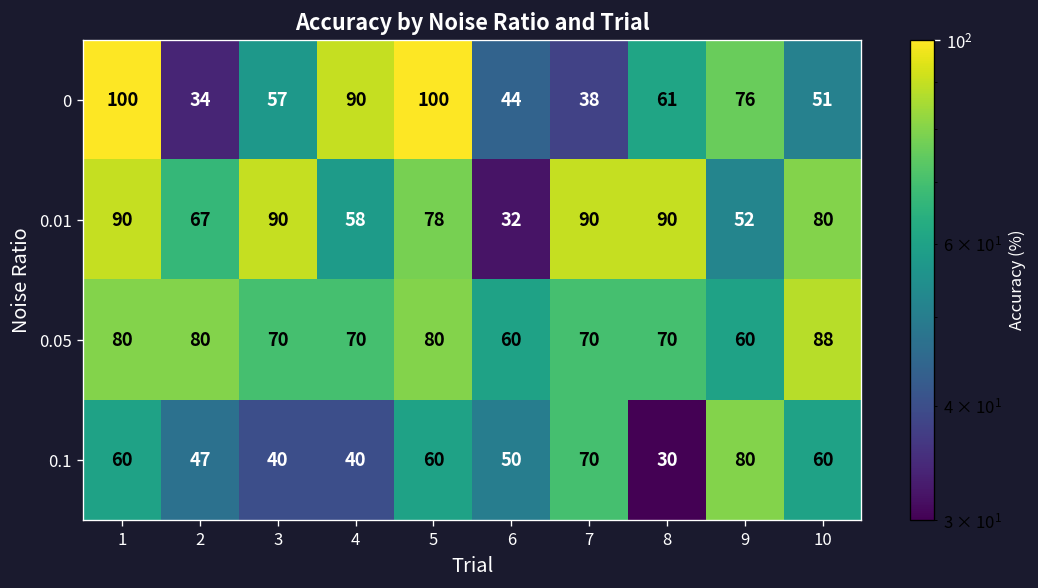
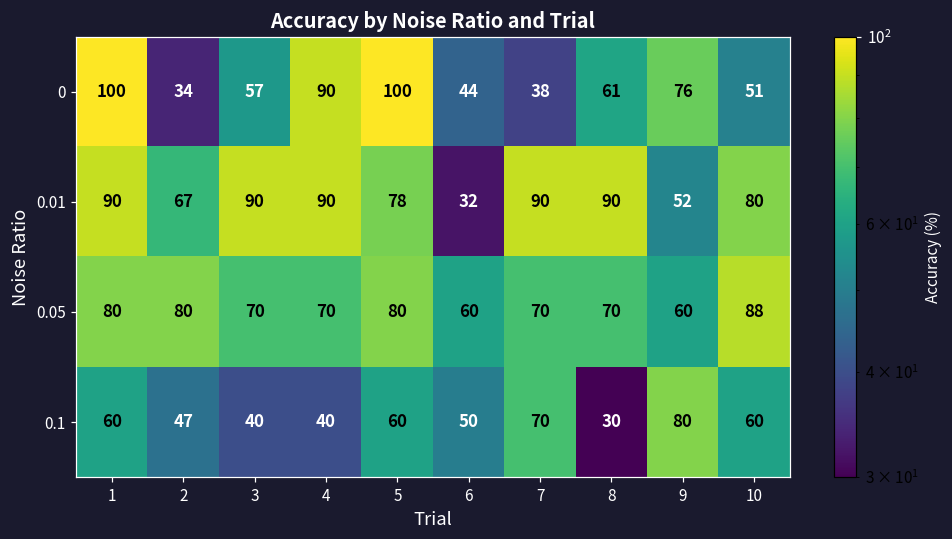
0.01, 4: 58 -> 90
